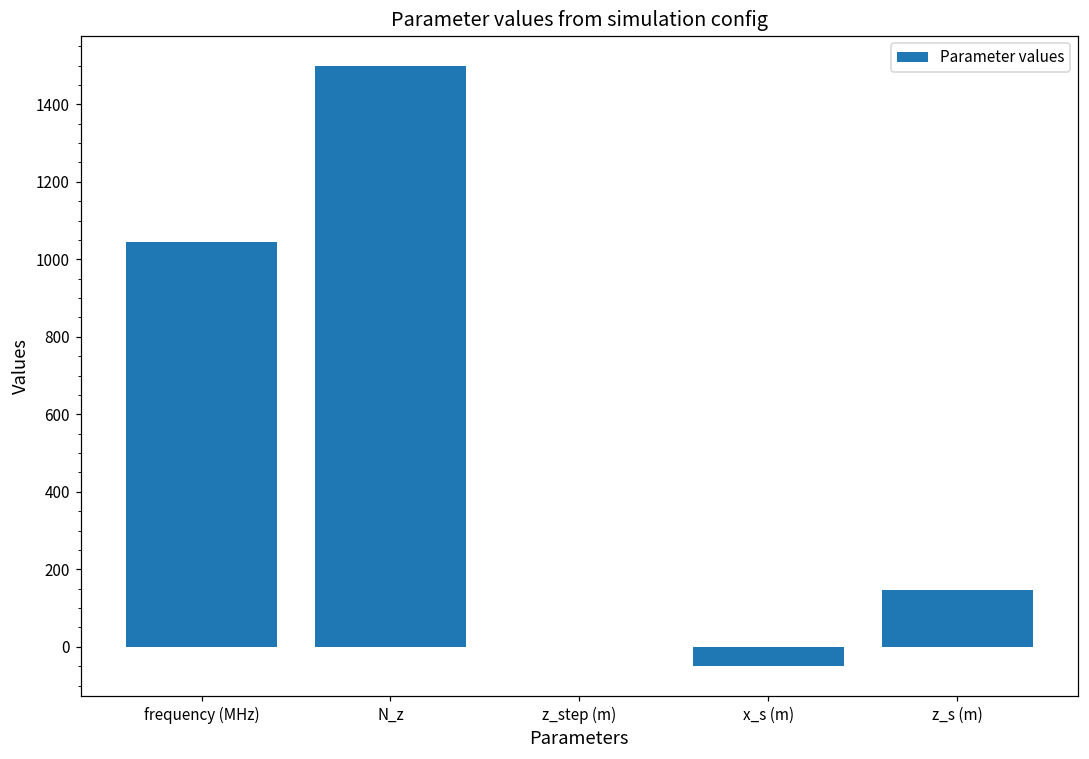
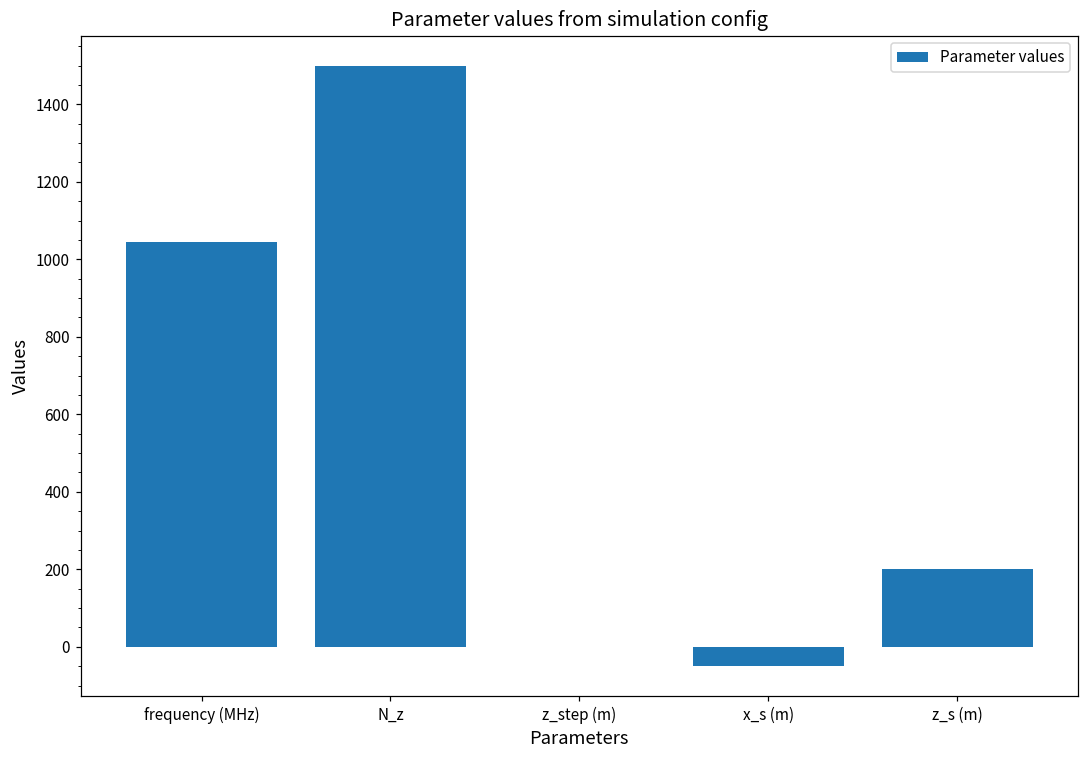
z_s (m): 150 -> 200
